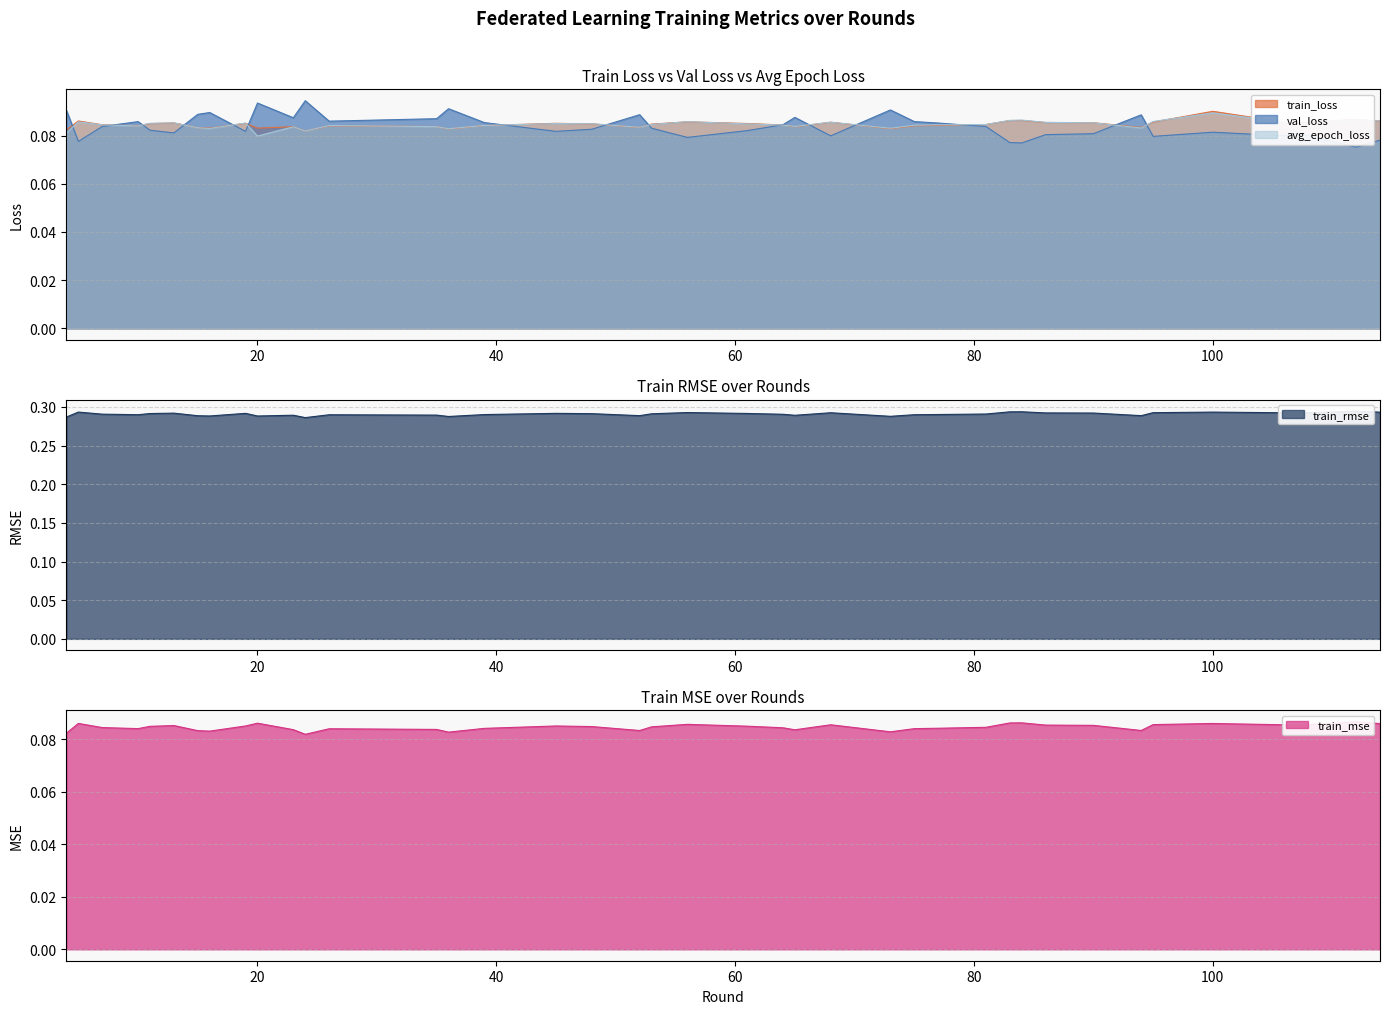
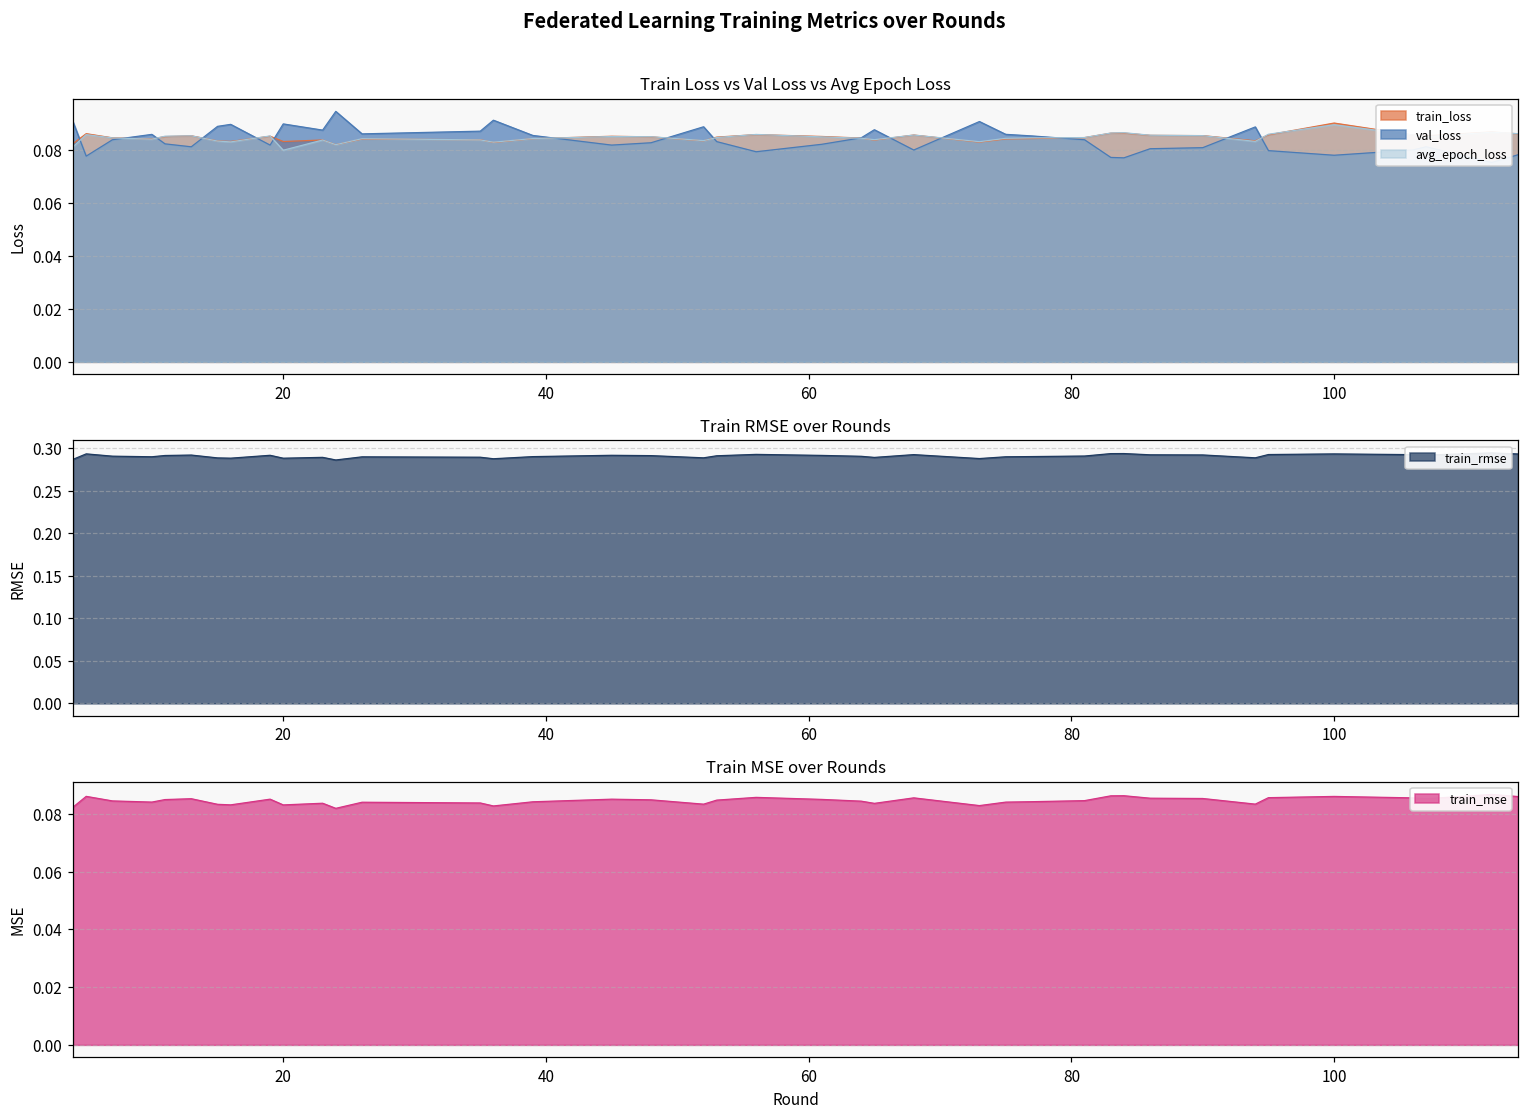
Train Loss vs Val Loss vs Avg Epoch Loss, val_loss, 20: 0.094 -> 0.090
Train Loss vs Val Loss vs Avg Epoch Loss, val_loss, 100: 0.081 -> 0.078
Train MSE over Rounds, 20: 0.086 -> 0.083
